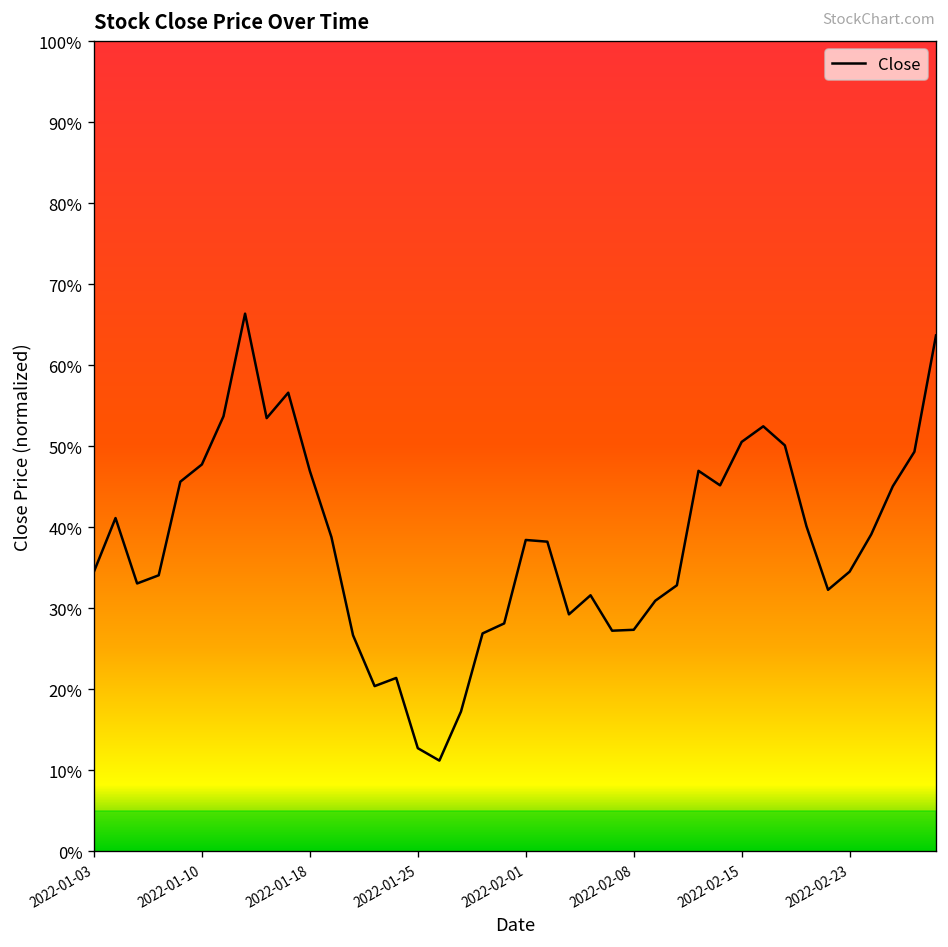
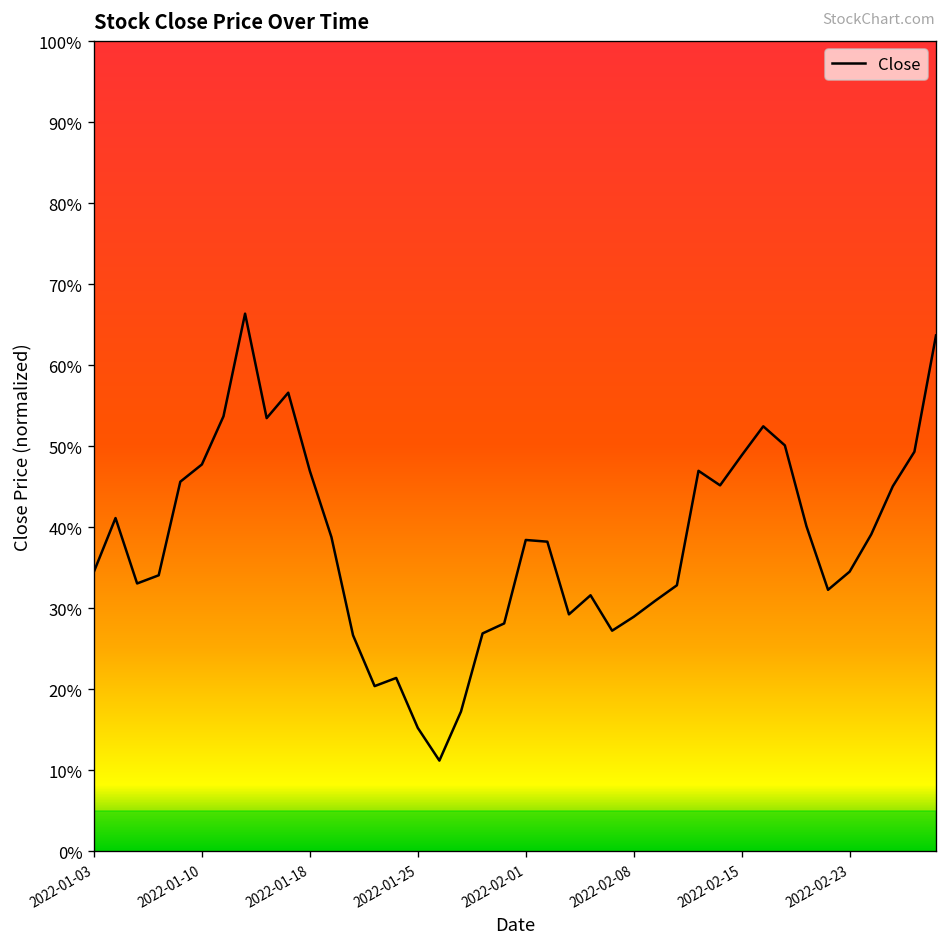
2022-01-25: 13% -> 15%
2022-02-08: 27% -> 29%
2022-02-15: 51% -> 49%
